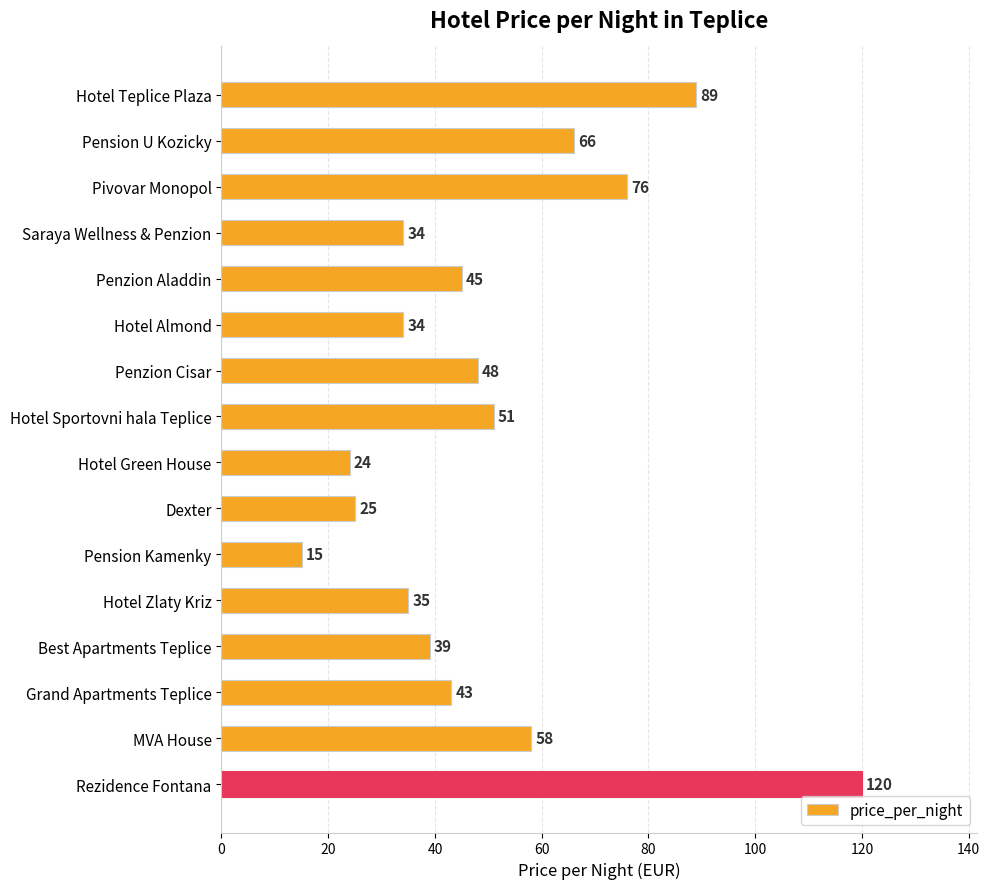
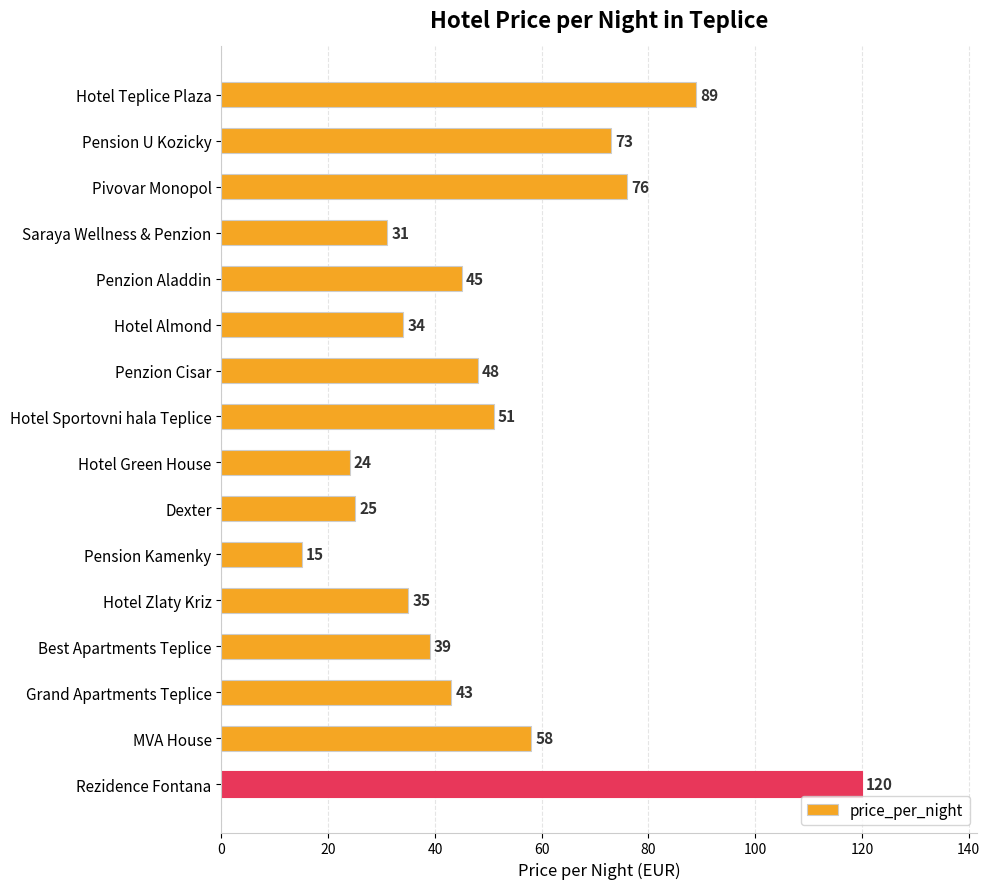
Pension U Kozicky: 66 -> 73
Saraya Wellness & Penzion: 34 -> 31
